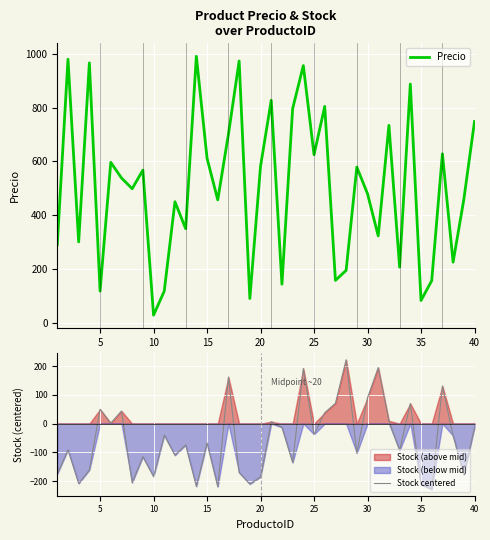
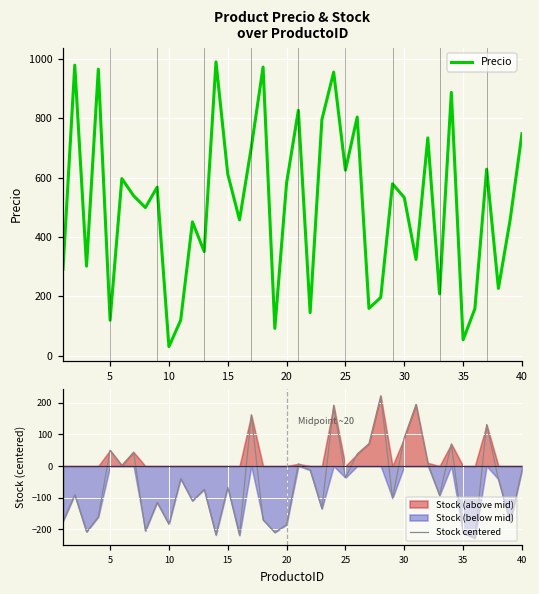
Product Precio & Stock over ProductoID, 30: 480 -> 530
Product Precio & Stock over ProductoID, 35: 80 -> 50
